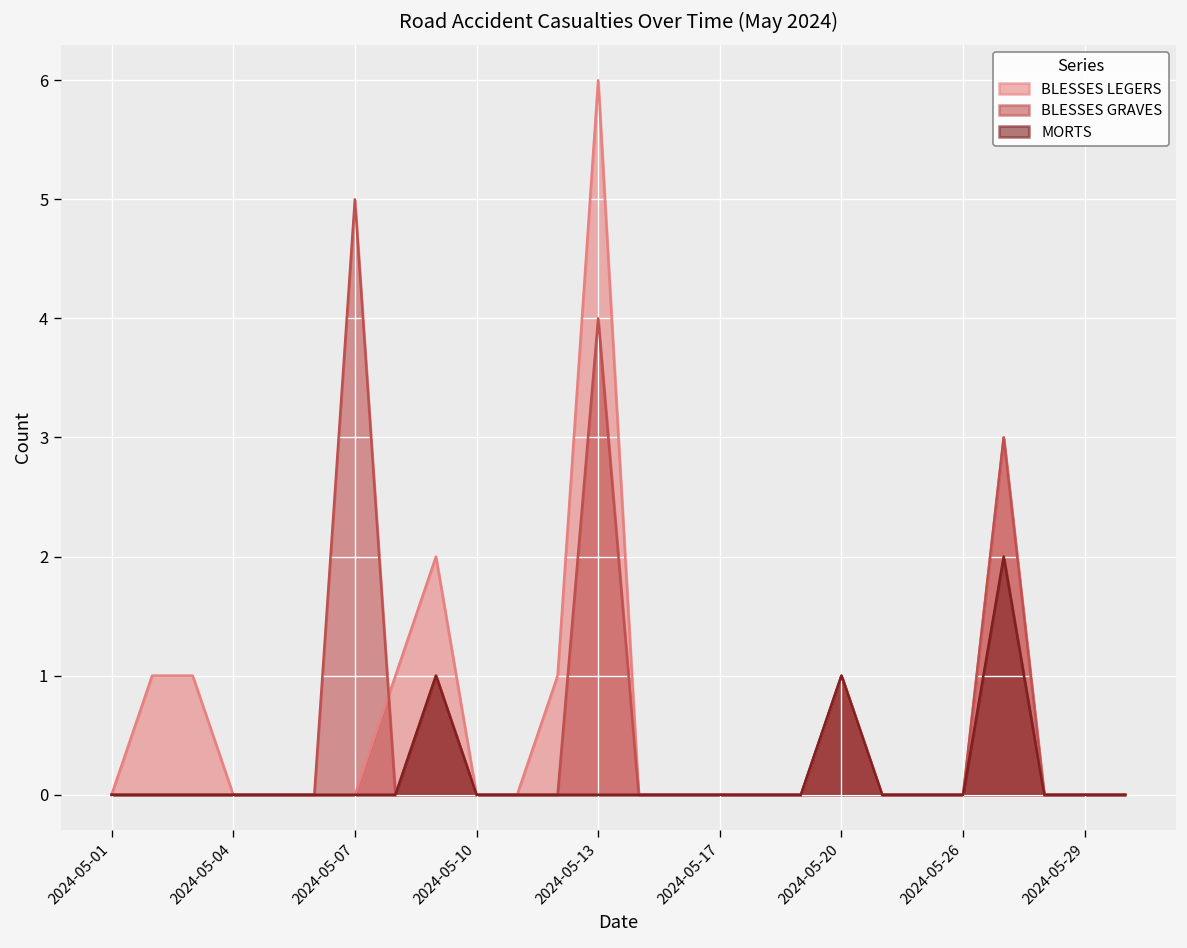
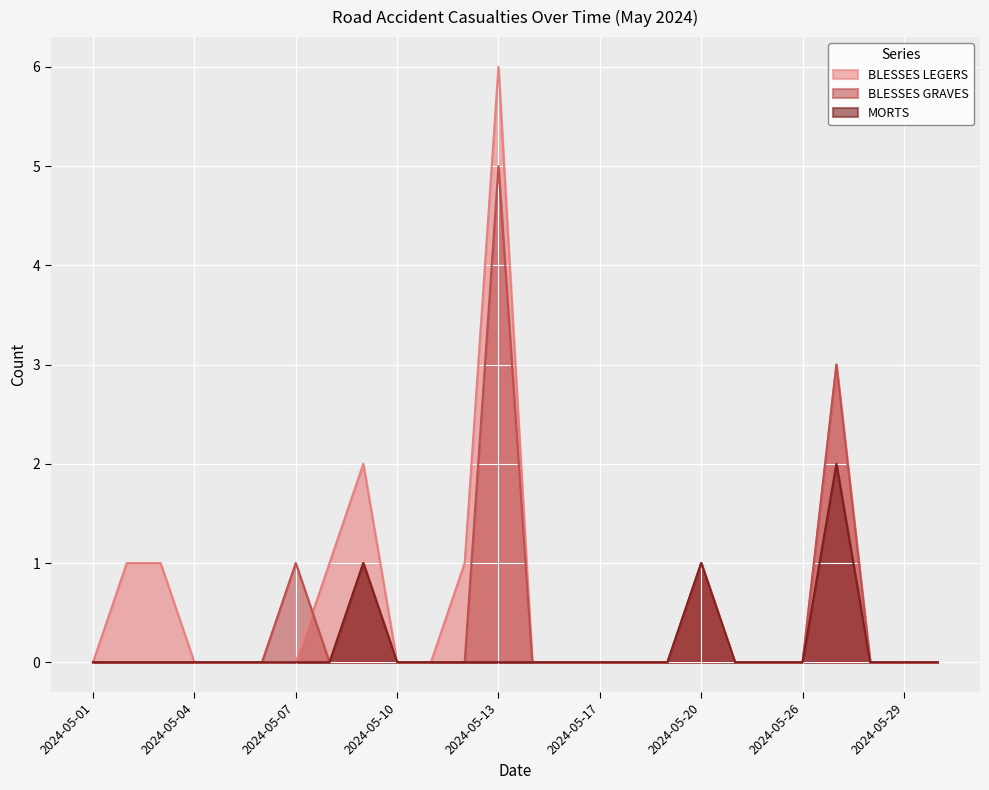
BLESSES GRAVES, 2024-05-07: 5 -> 1
BLESSES GRAVES, 2024-05-13: 4 -> 5
